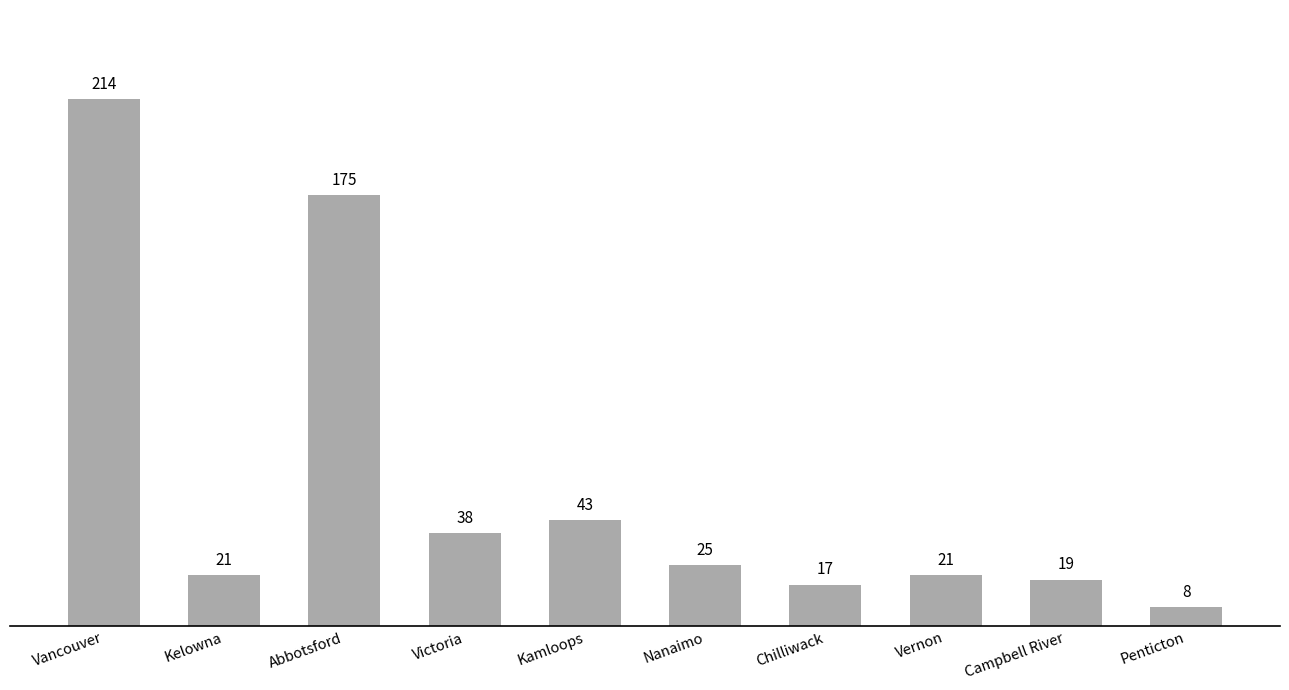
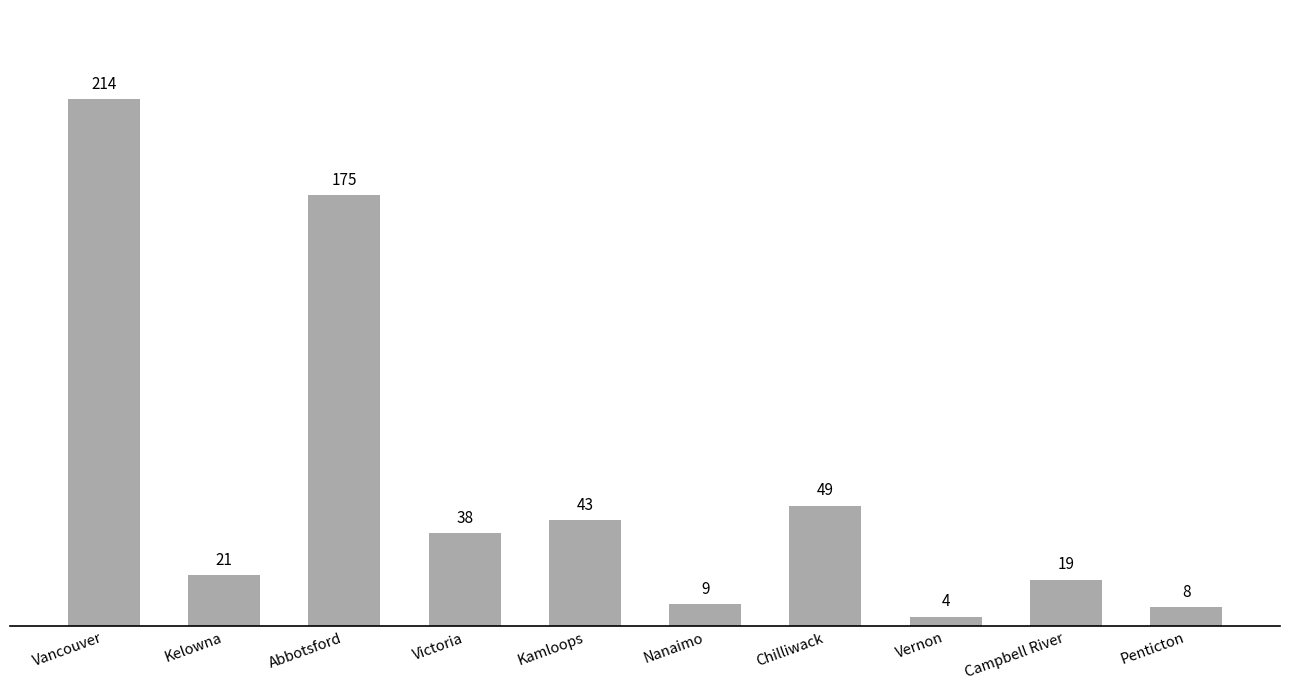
Nanaimo: 25 -> 9
Chilliwack: 17 -> 49
Vernon: 21 -> 4
